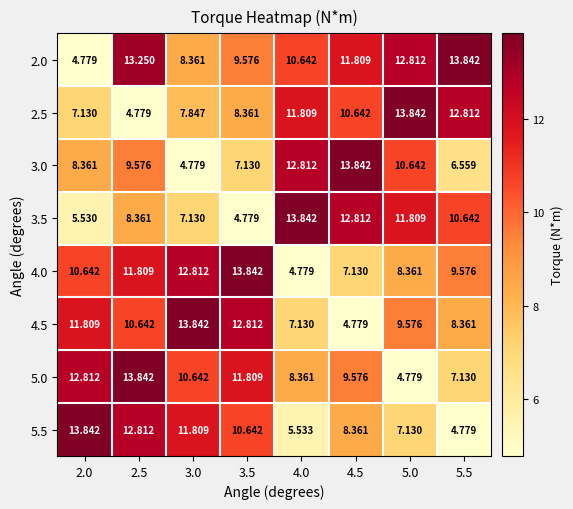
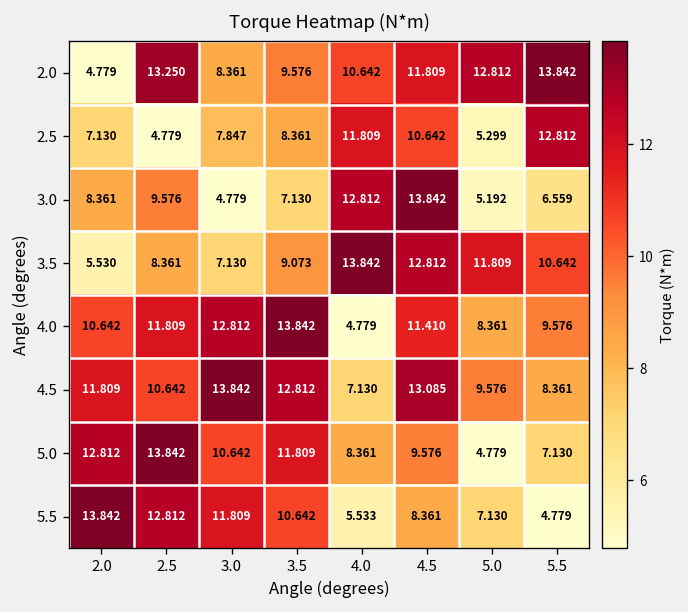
2.5, 5.0: 13.842 -> 5.299
3.0, 5.0: 10.642 -> 5.192
3.5, 3.5: 4.779 -> 9.073
4.0, 4.5: 7.130 -> 11.410
4.5, 4.5: 4.779 -> 13.085
